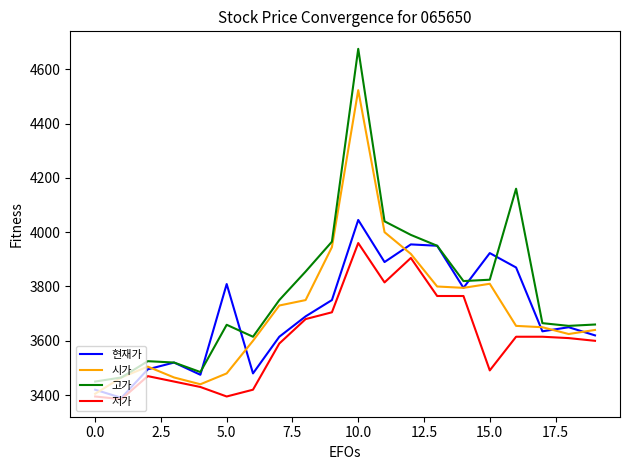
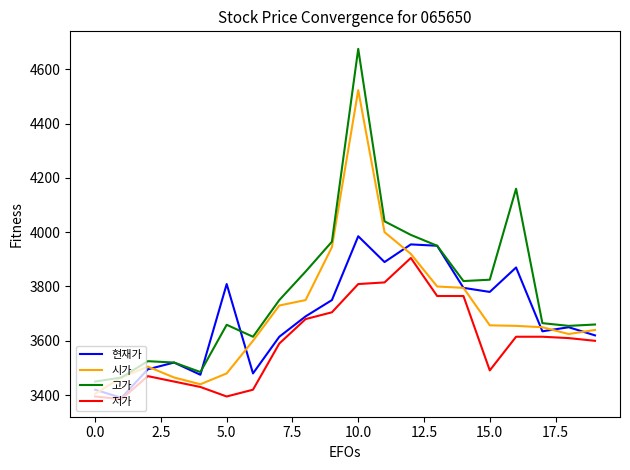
현재가, 10.0: 4050 -> 3990
저가, 10.0: 3960 -> 3810
현재가, 15.0: 3920 -> 3780
시가, 15.0: 3810 -> 3660
